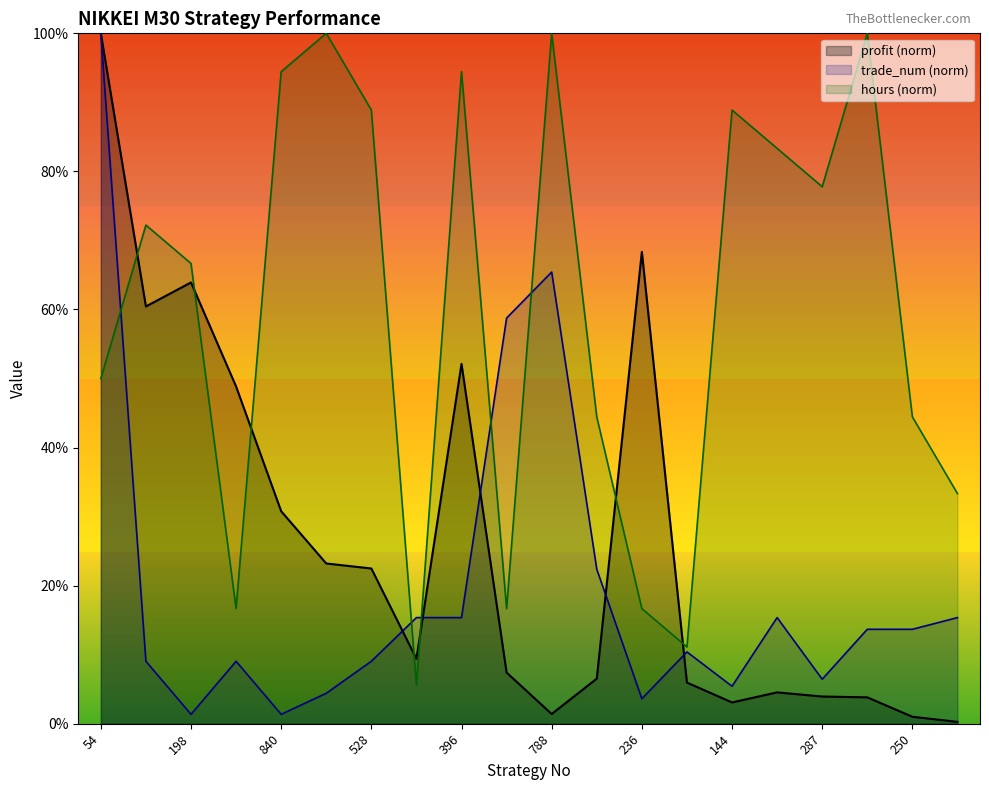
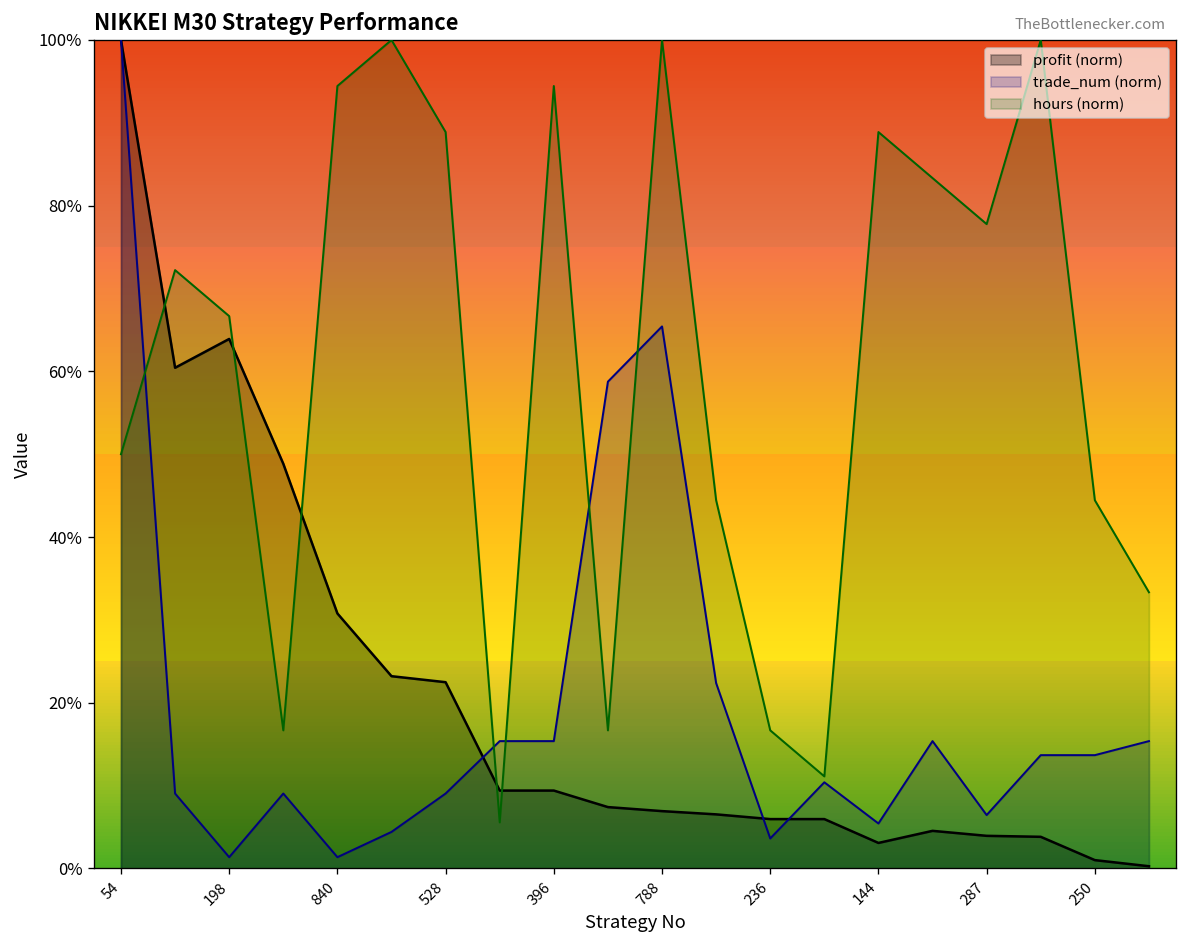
profit (norm), 396: 52% -> 9%
profit (norm), 788: 1% -> 7%
profit (norm), 236: 68% -> 6%
